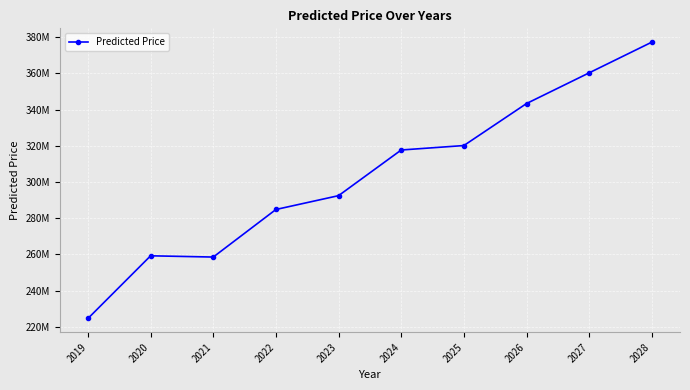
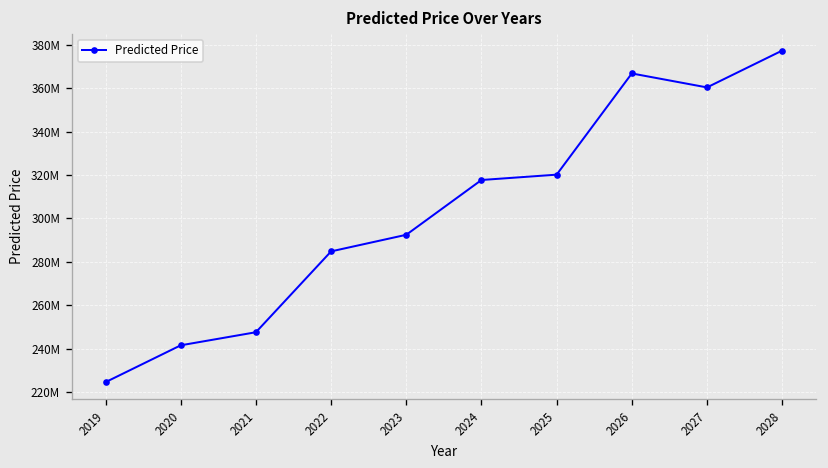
2020: 259000000 -> 242000000
2021: 259000000 -> 248000000
2026: 343000000 -> 367000000
